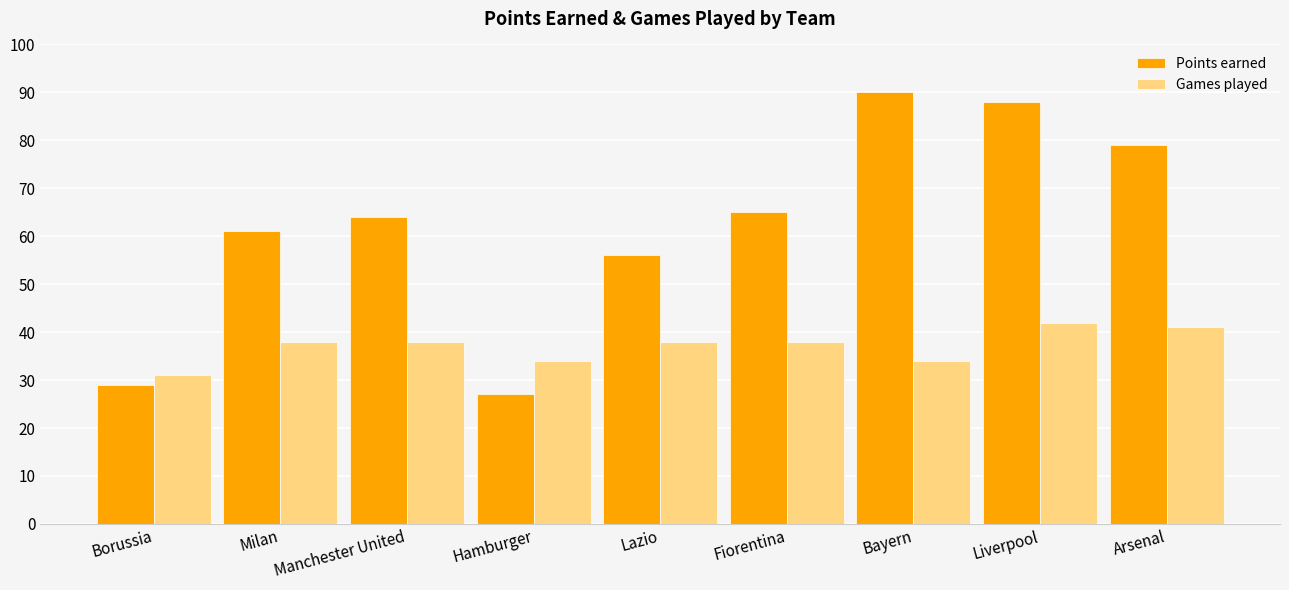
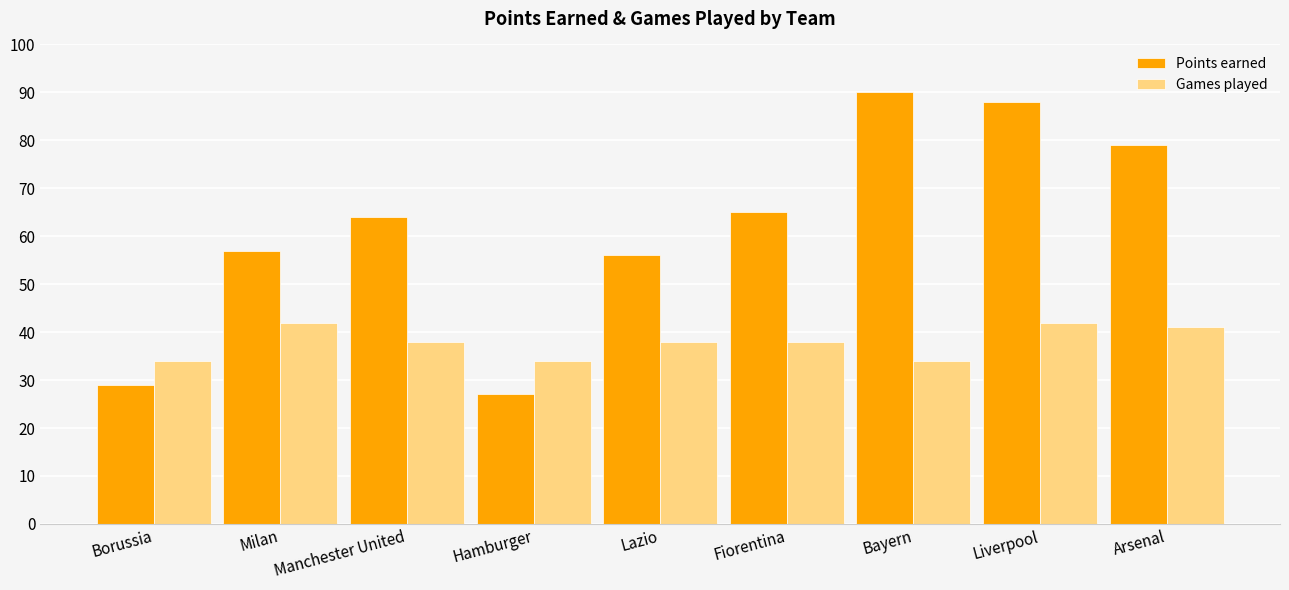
Games played, Borussia: 31 -> 34
Points earned, Milan: 61 -> 57
Games played, Milan: 38 -> 42
